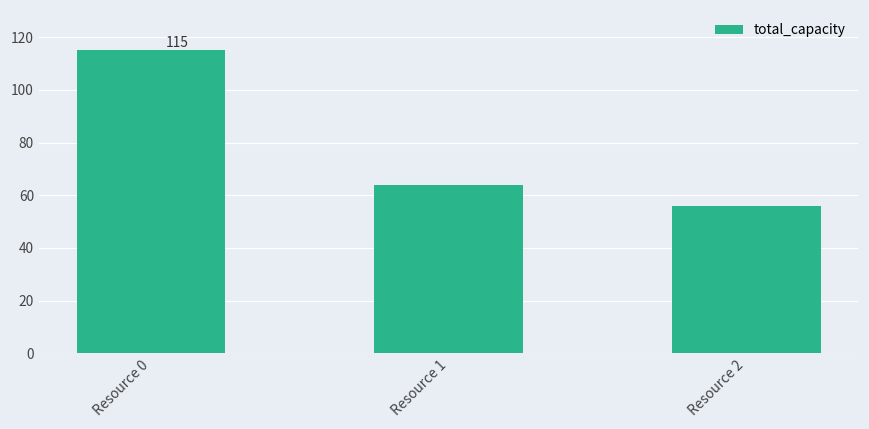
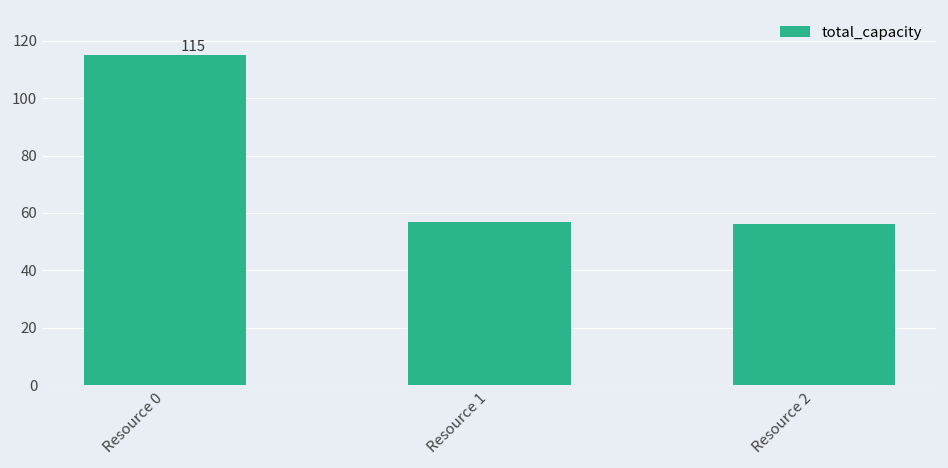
Resource 1: 64 -> 57
